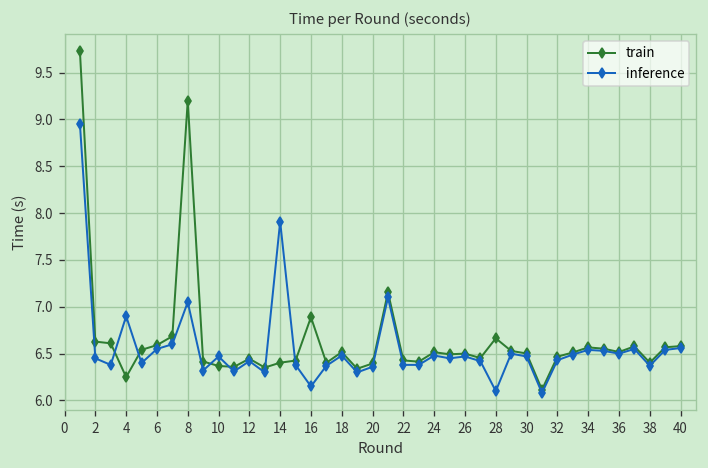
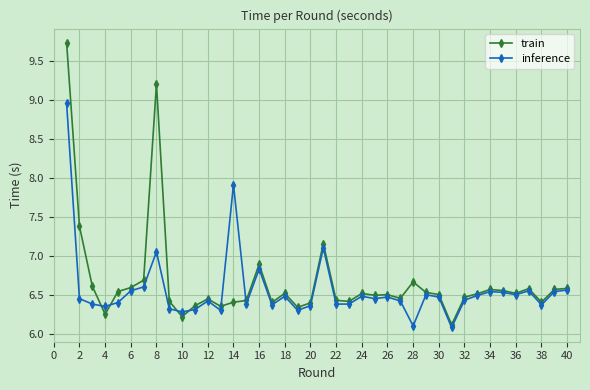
train, 2: 6.6 -> 7.4
inference, 4: 6.9 -> 6.4
train, 10: 6.4 -> 6.2
inference, 10: 6.5 -> 6.3
inference, 16: 6.2 -> 6.8
